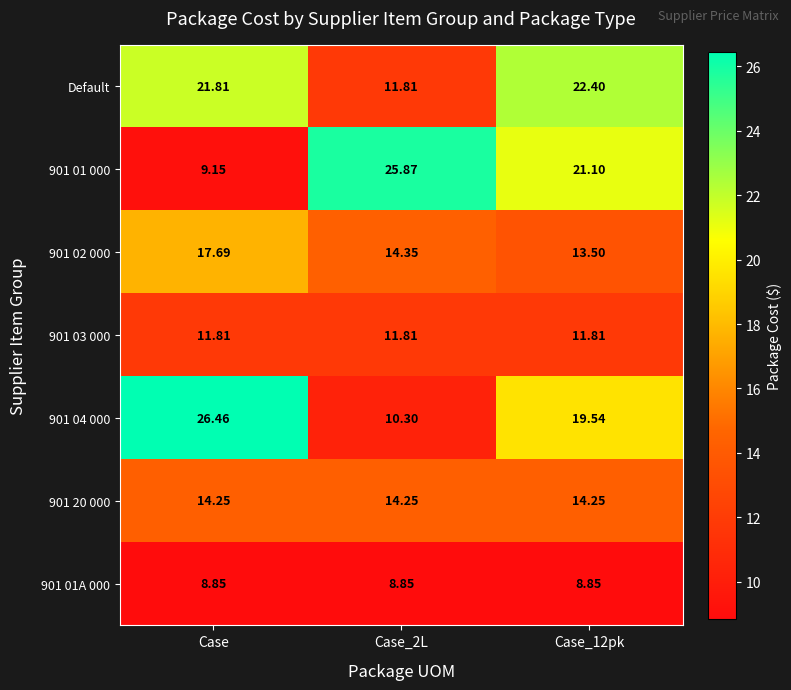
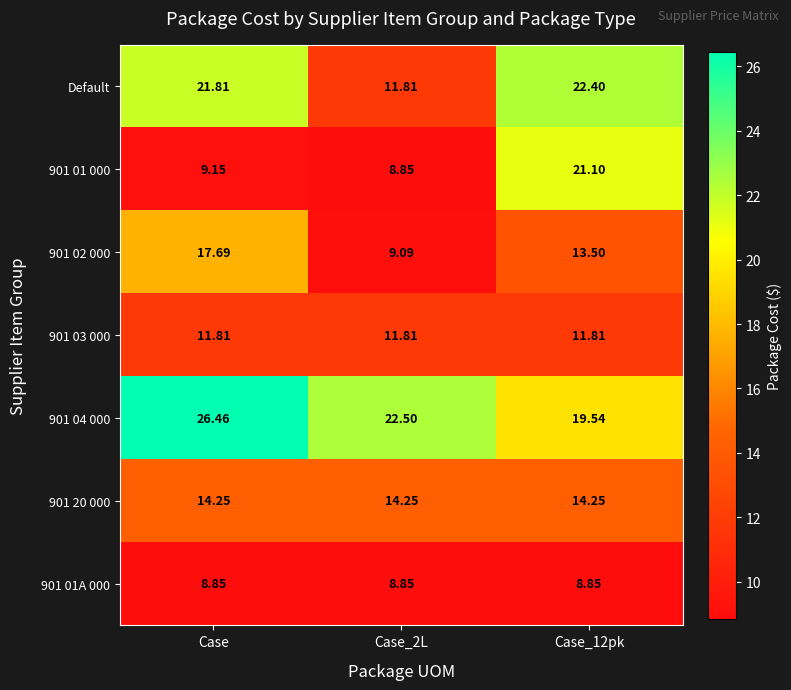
901 01 000, Case_2L: 25.87 -> 8.85
901 02 000, Case_2L: 14.35 -> 9.09
901 04 000, Case_2L: 10.30 -> 22.50
